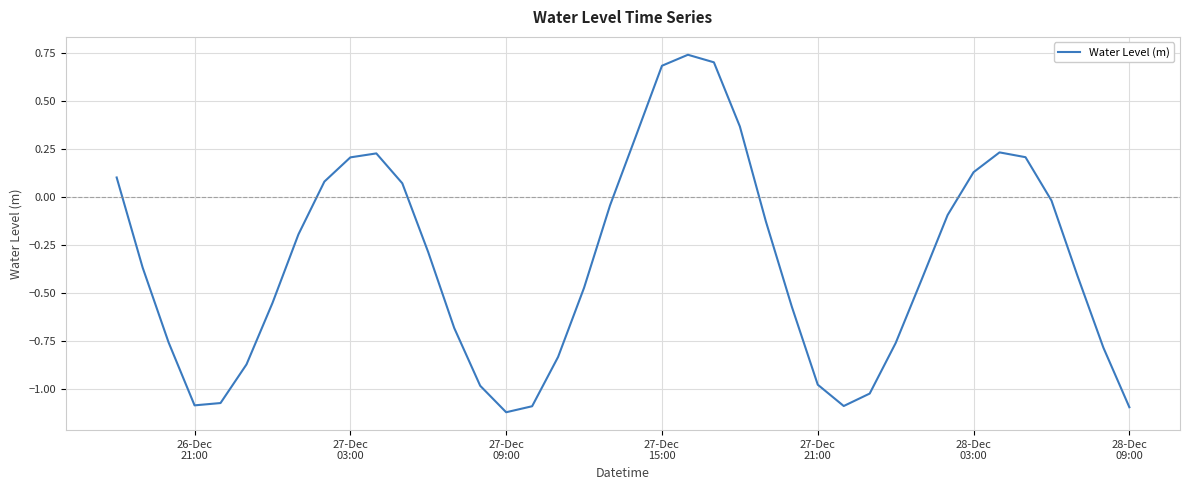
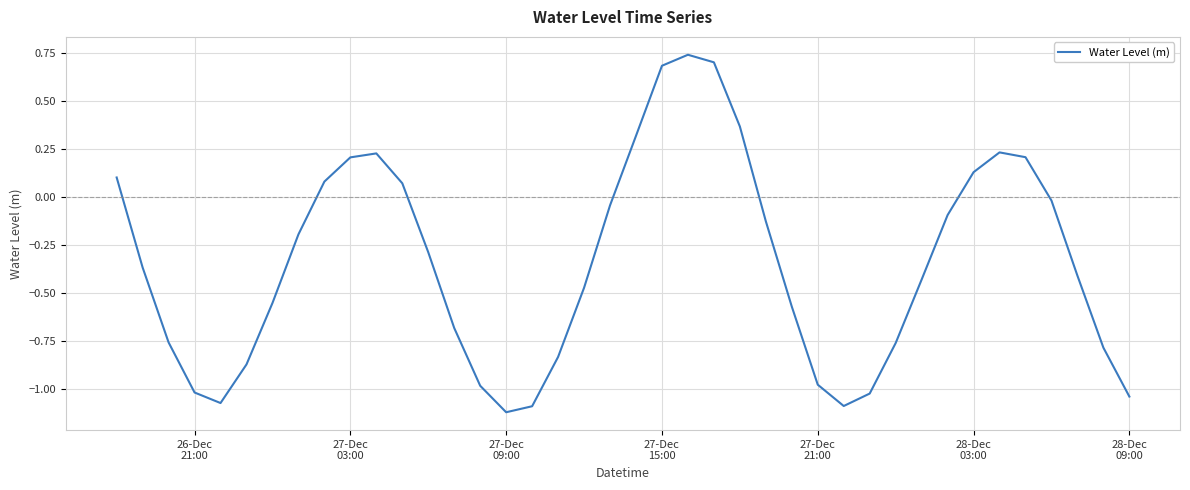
26-Dec 21:00: -1.08 -> -1.02
28-Dec 09:00: -1.09 -> -1.04
